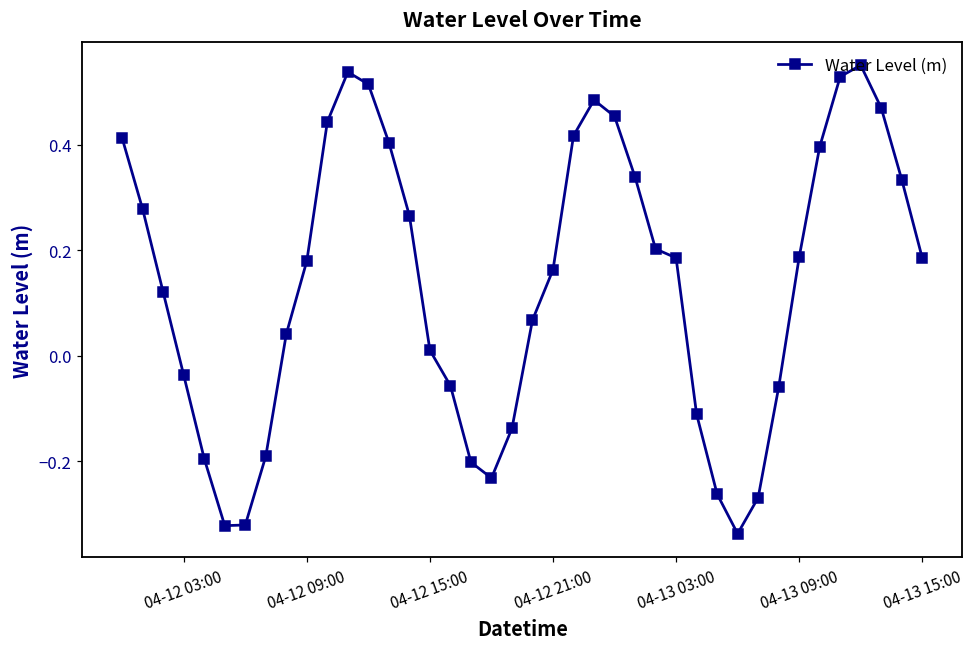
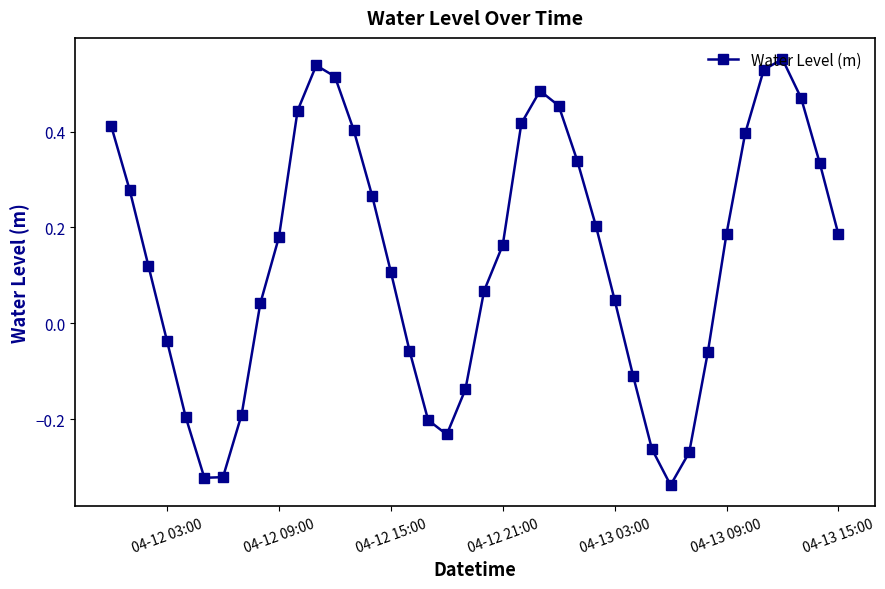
04-12 15:00: 0.01 -> 0.11
04-13 03:00: 0.19 -> 0.05
